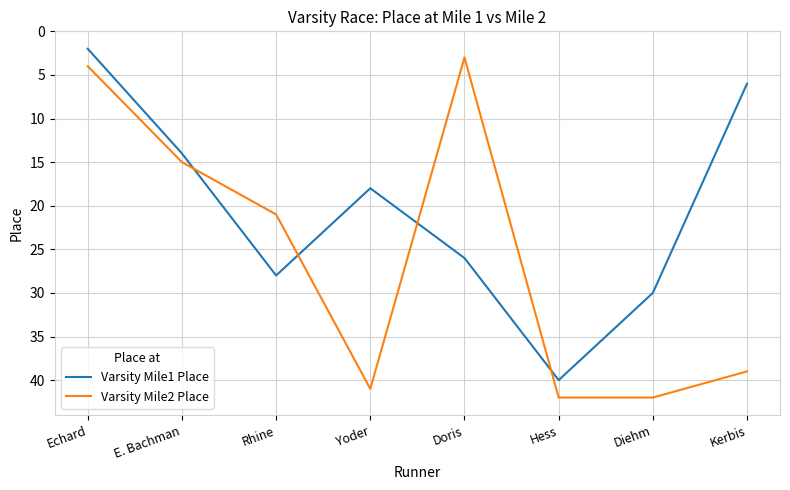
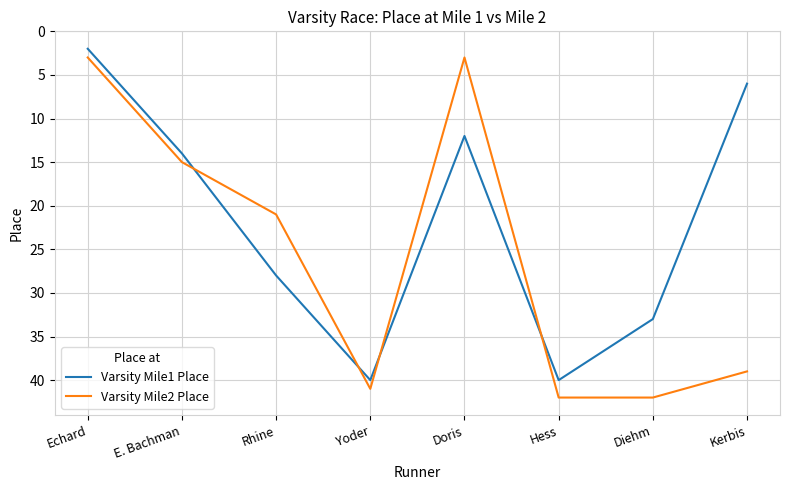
Varsity Mile2 Place, Echard: 4 -> 3
Varsity Mile1 Place, Yoder: 18 -> 40
Varsity Mile1 Place, Doris: 26 -> 12
Varsity Mile1 Place, Diehm: 30 -> 33
